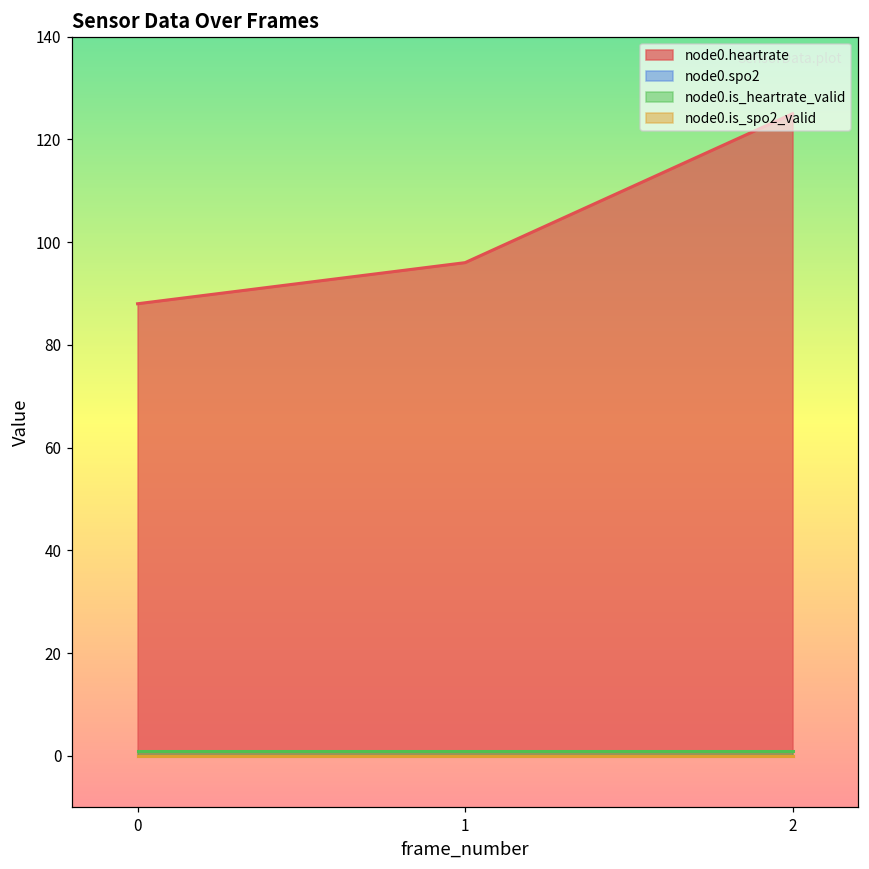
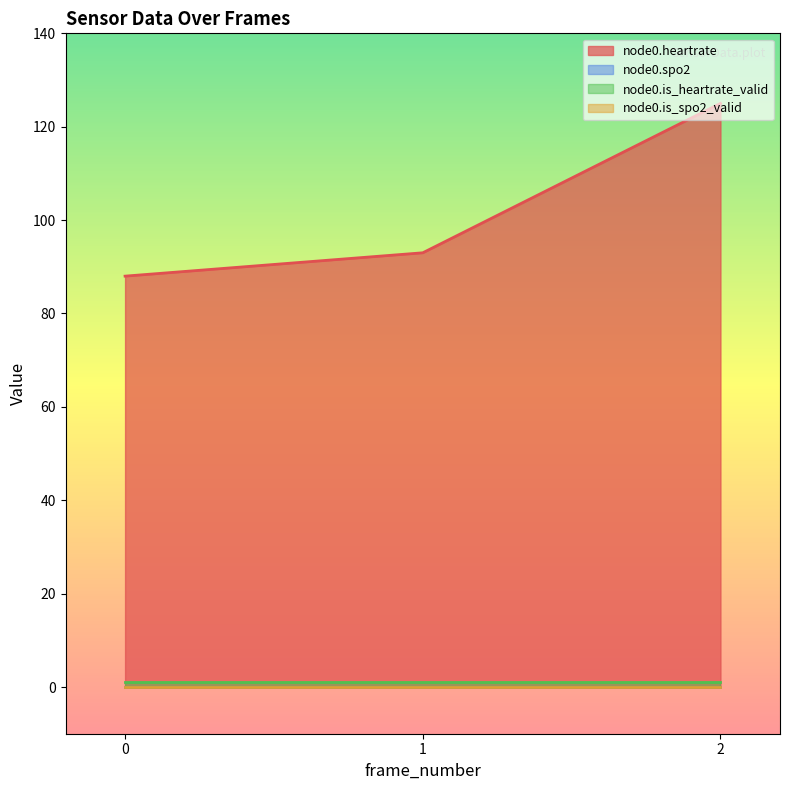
node0.heartrate, 1: 96 -> 93
